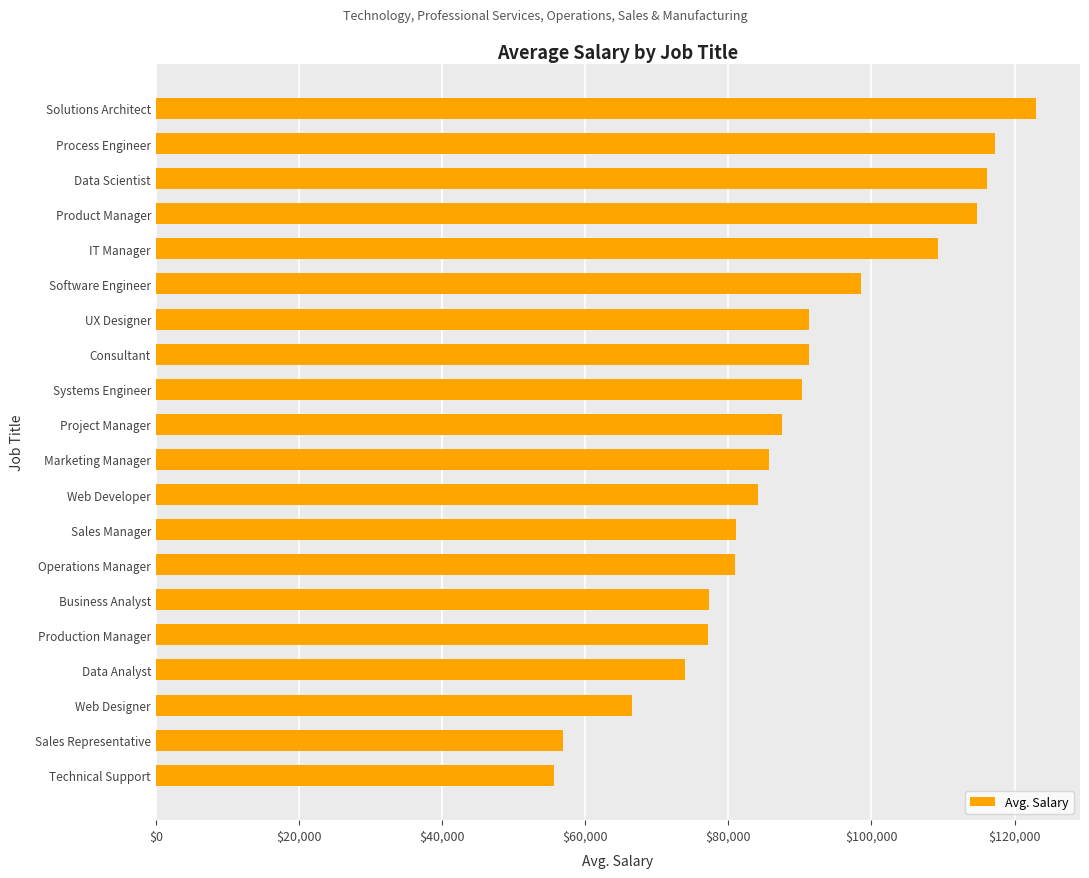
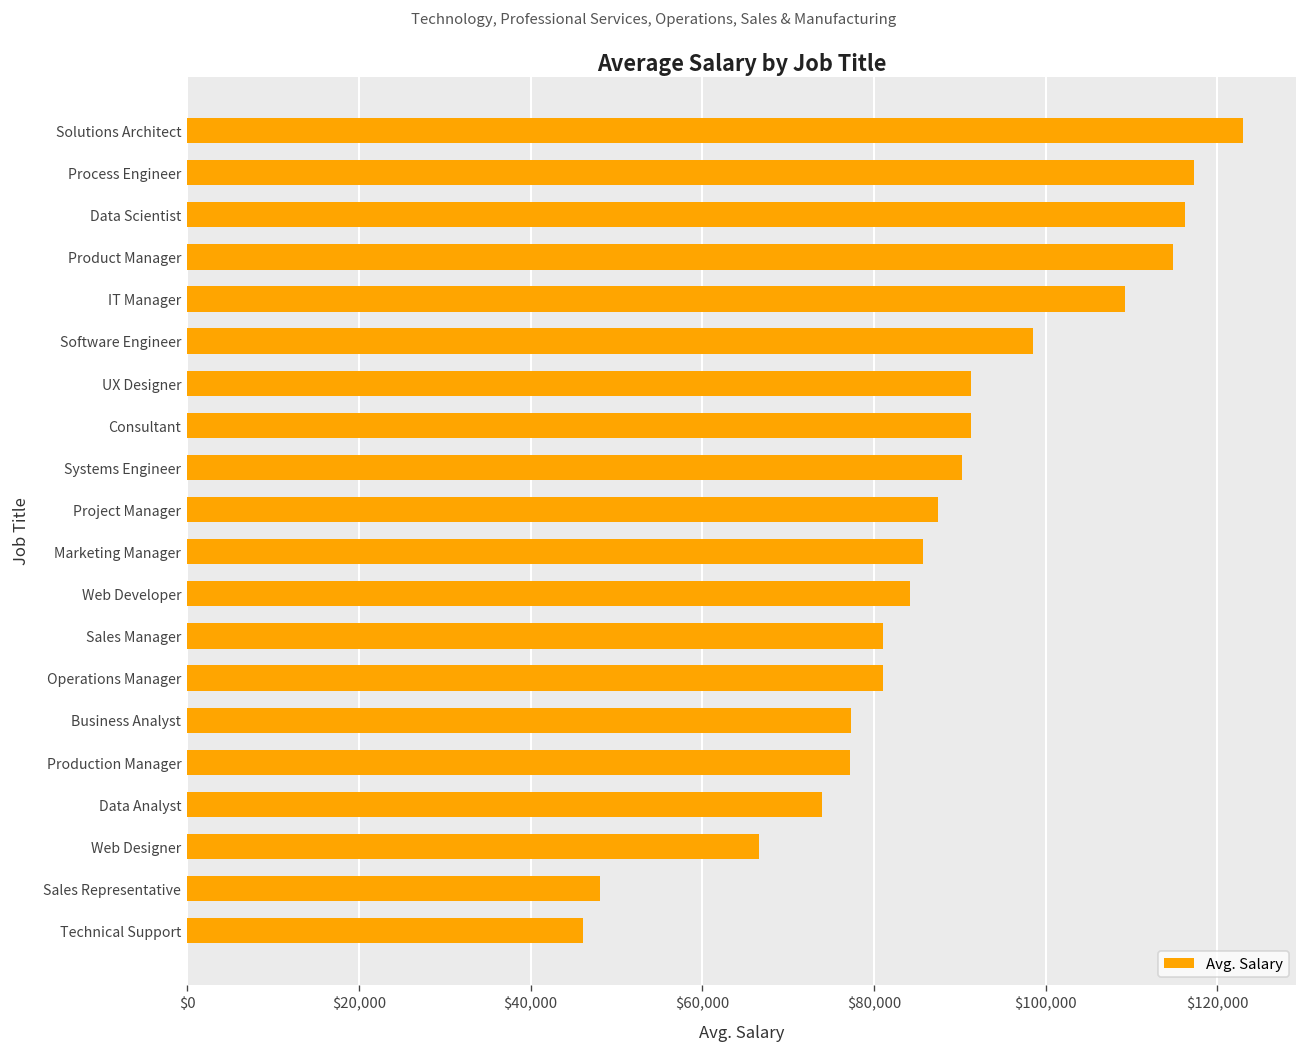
Sales Representative: $57,000 -> $48,000
Technical Support: $56,000 -> $46,000
